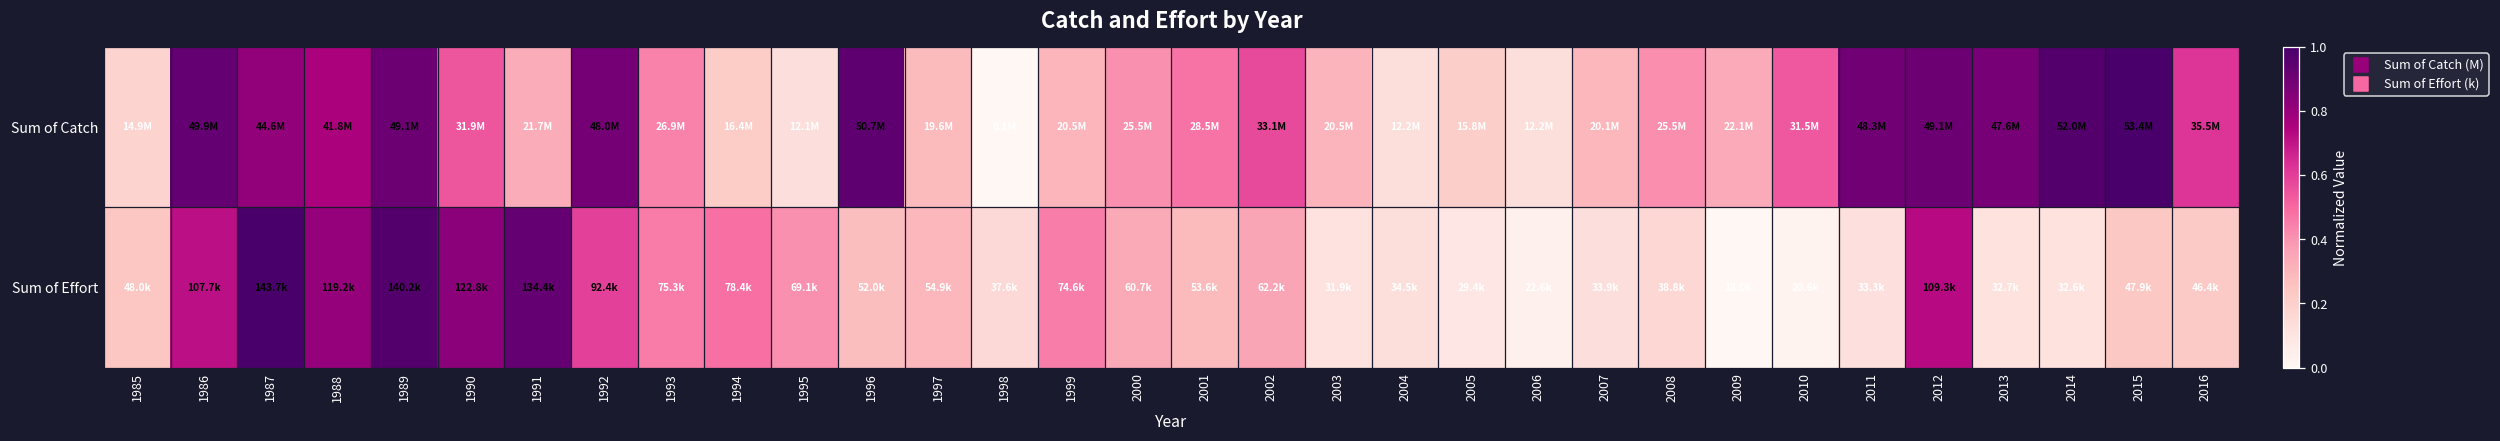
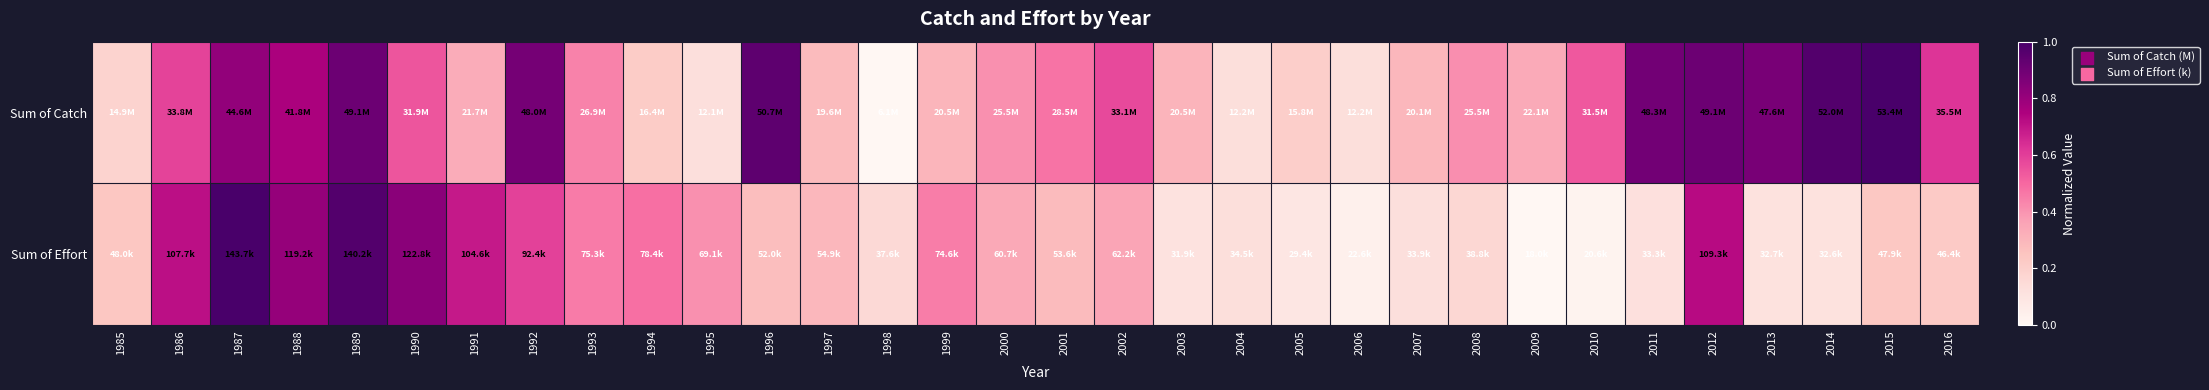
Sum of Catch, 1986: 49.9M -> 33.8M
Sum of Effort, 1991: 134.4k -> 104.6k
